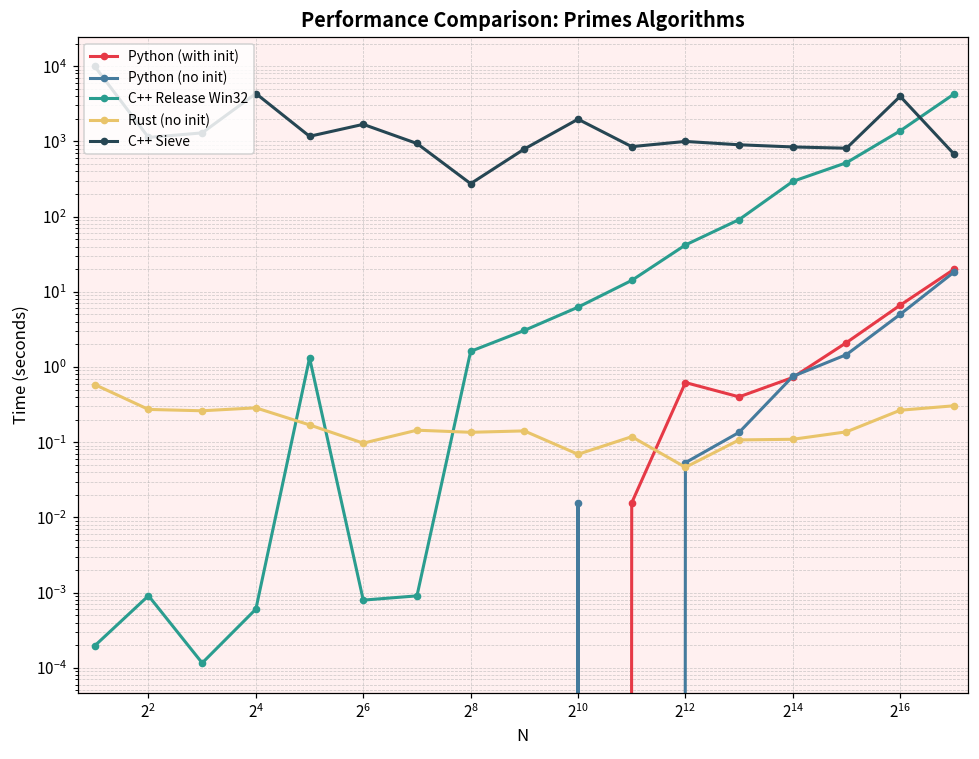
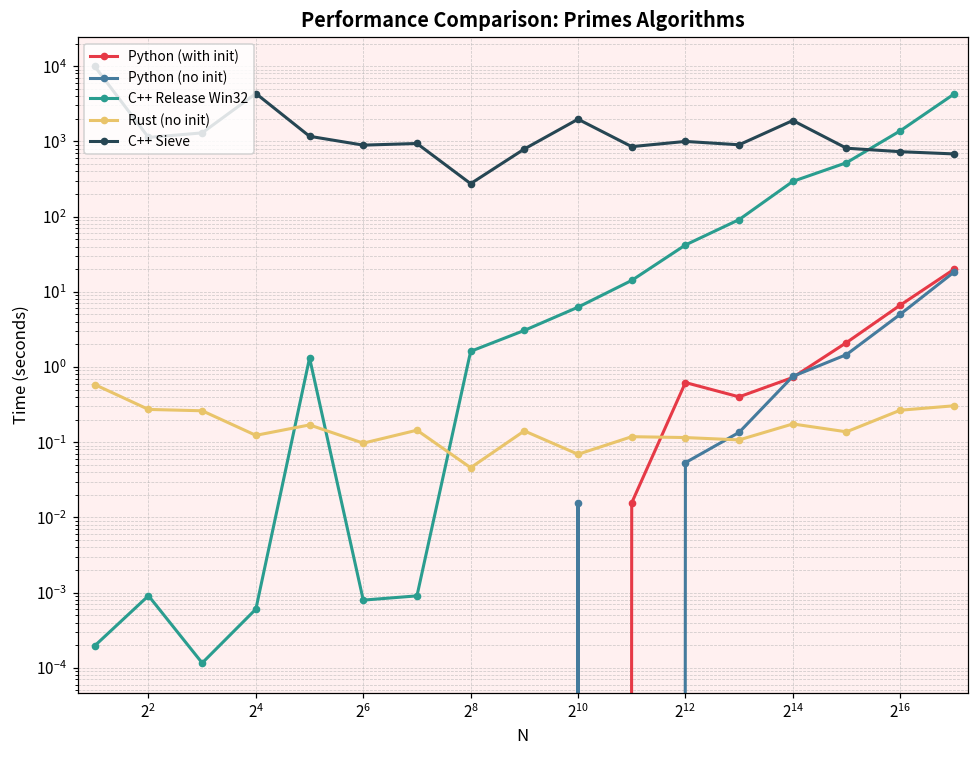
Rust (no init), 2^4: 0.29 -> 0.12
C++ Sieve, 2^6: 1700 -> 900
Rust (no init), 2^8: 0.14 -> 0.05
Rust (no init), 2^12: 0.05 -> 0.12
Rust (no init), 2^14: 0.11 -> 0.17
C++ Sieve, 2^14: 800 -> 1900
C++ Sieve, 2^16: 4000 -> 700
